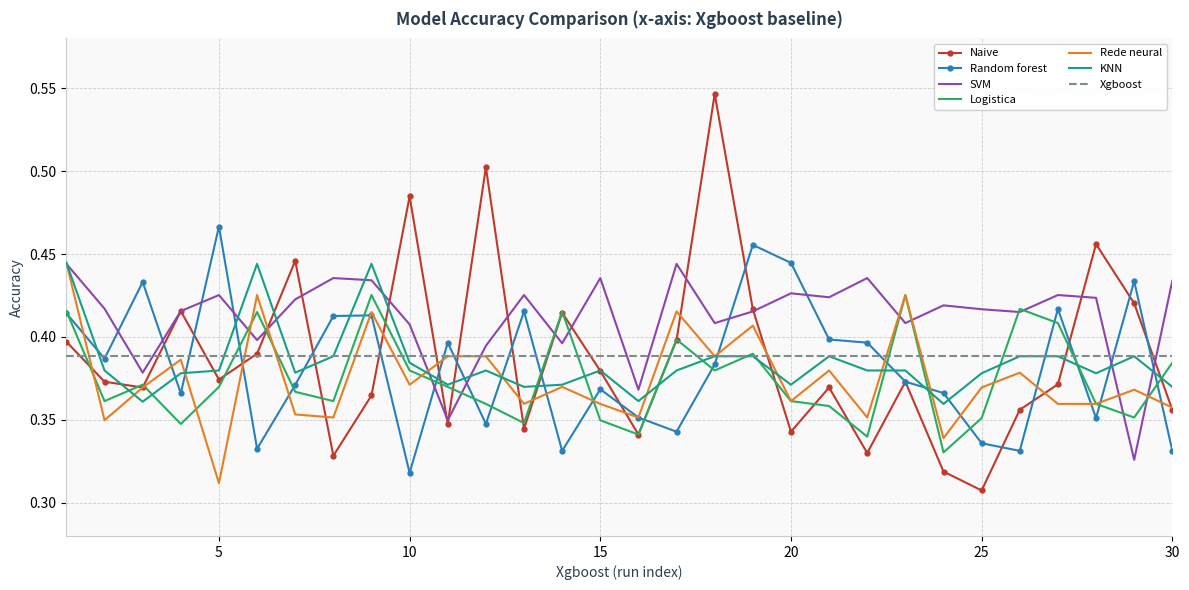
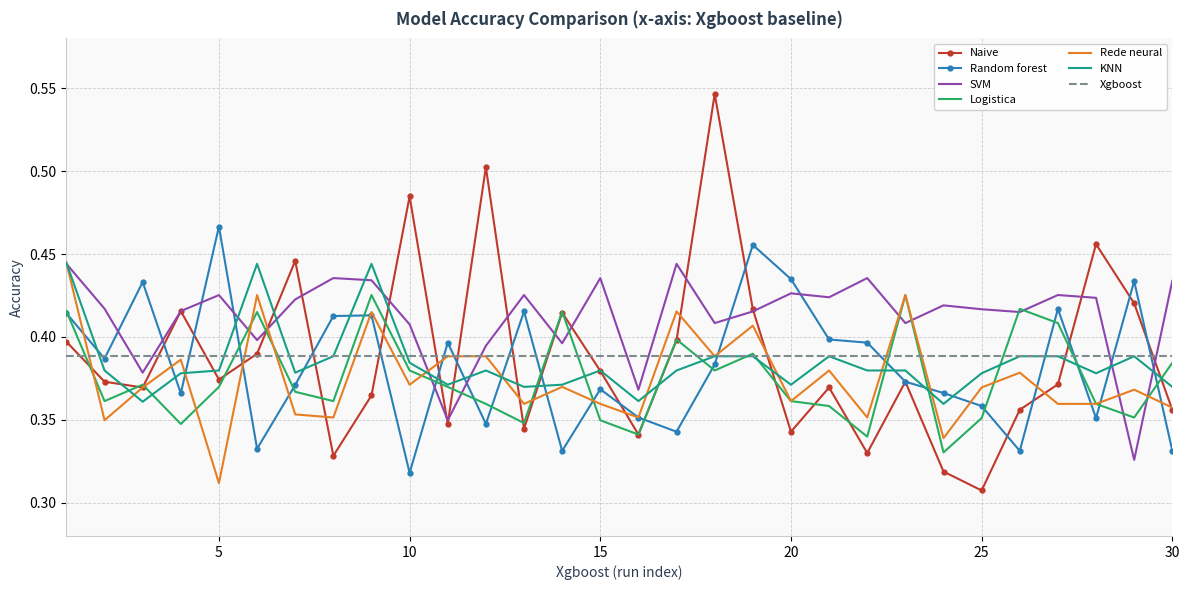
Random forest, 20: 0.445 -> 0.435
Random forest, 25: 0.336 -> 0.358
